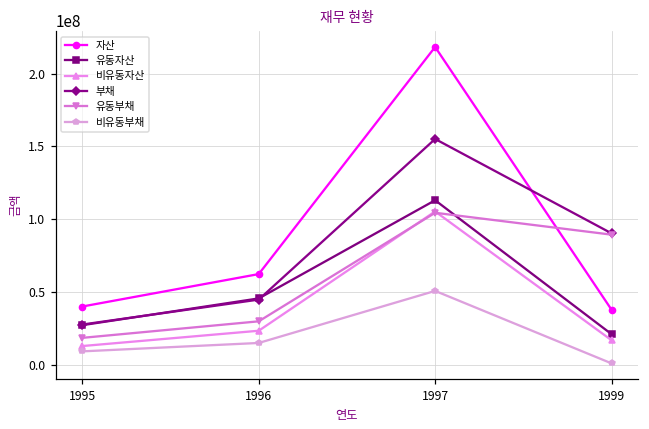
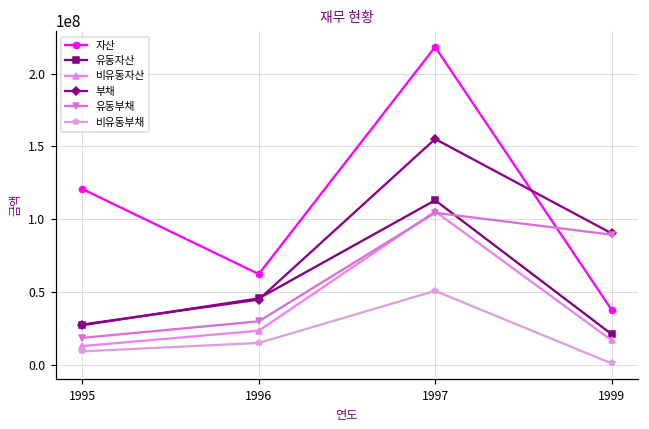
자산, 1995: 40000000 -> 121000000
